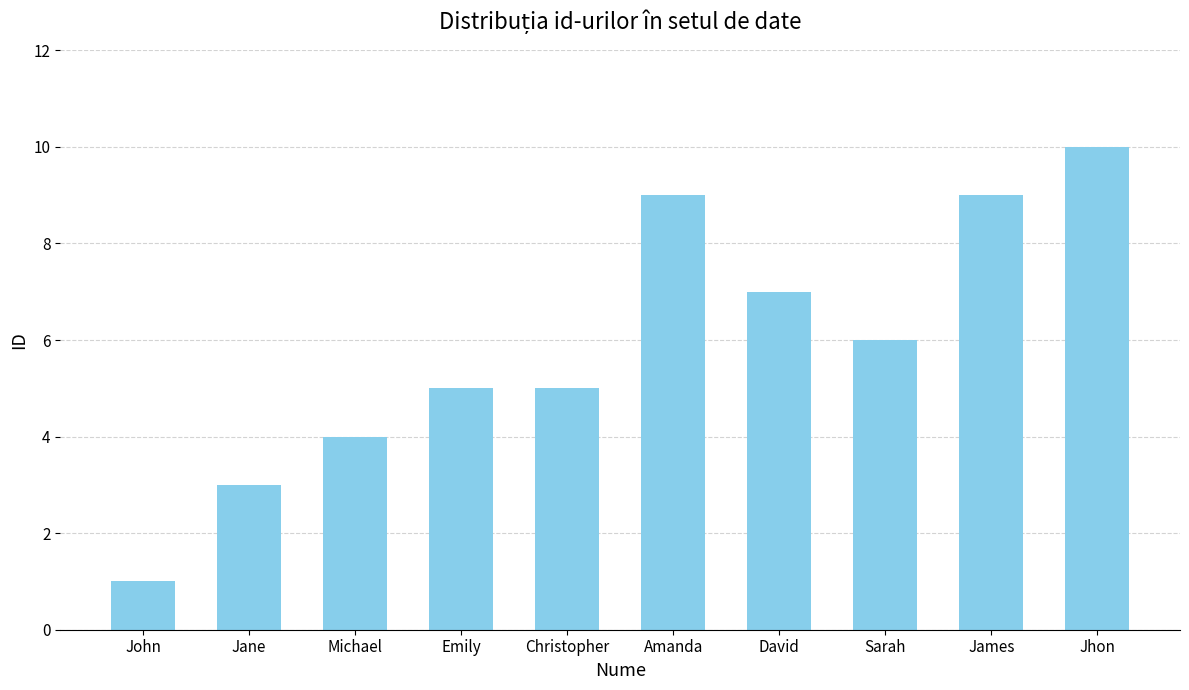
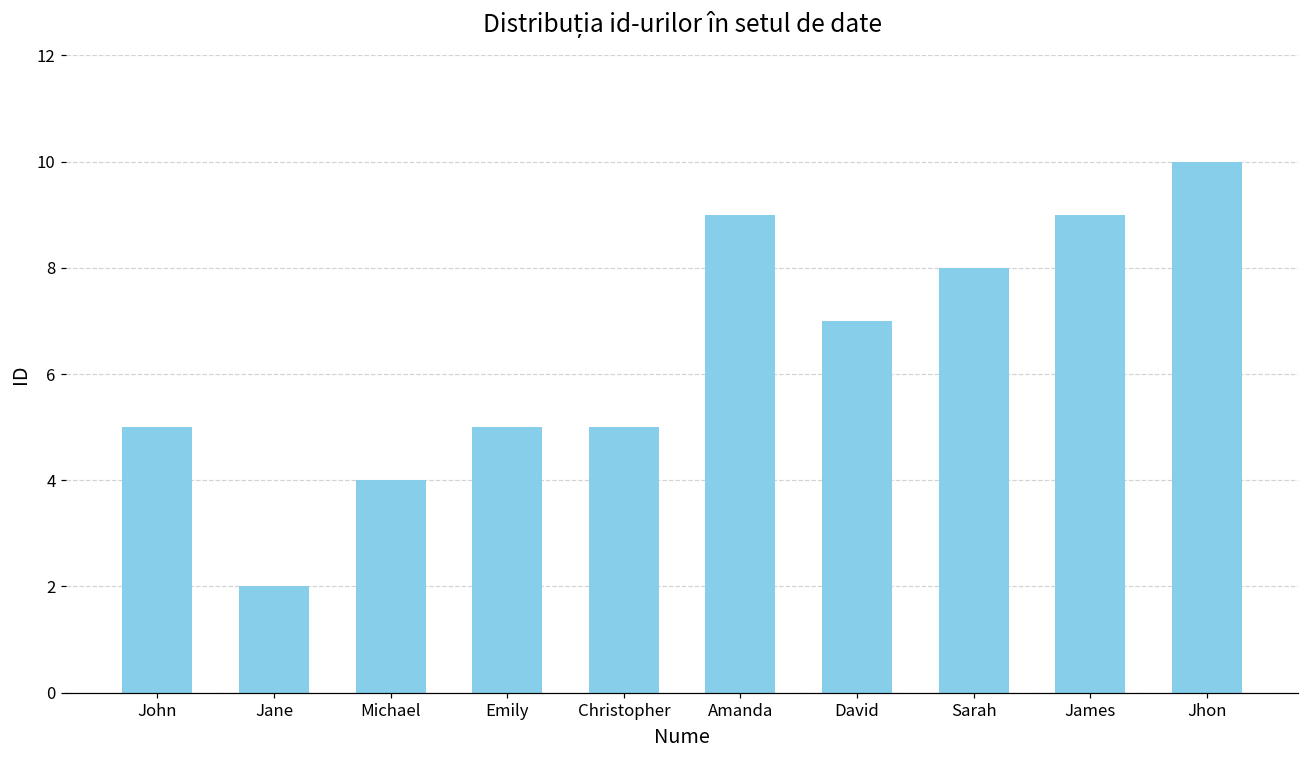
John: 1 -> 5
Jane: 3 -> 2
Sarah: 6 -> 8
